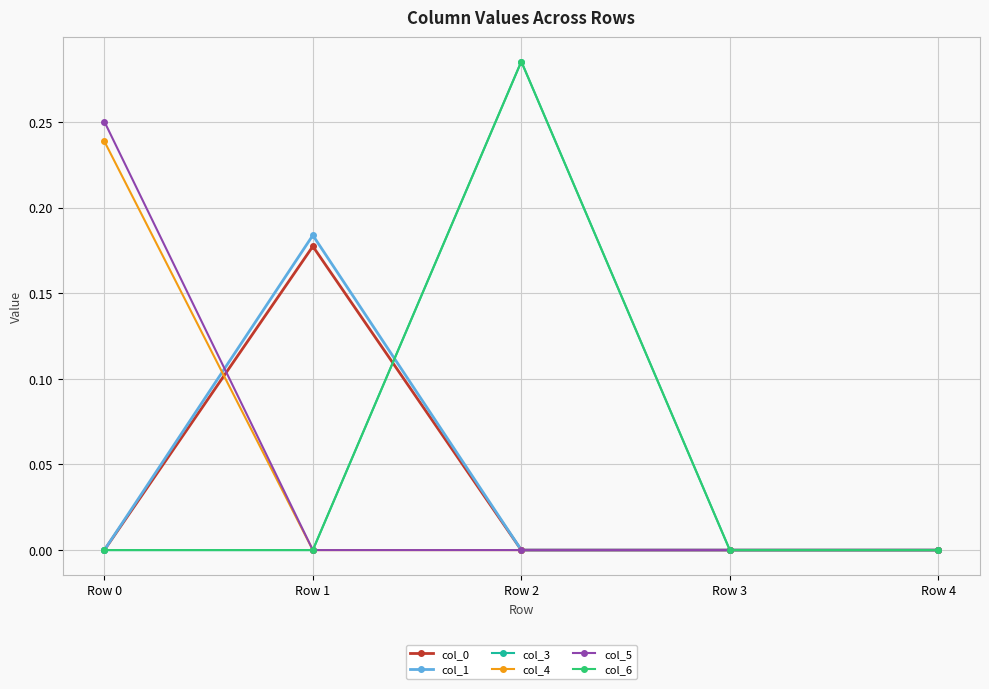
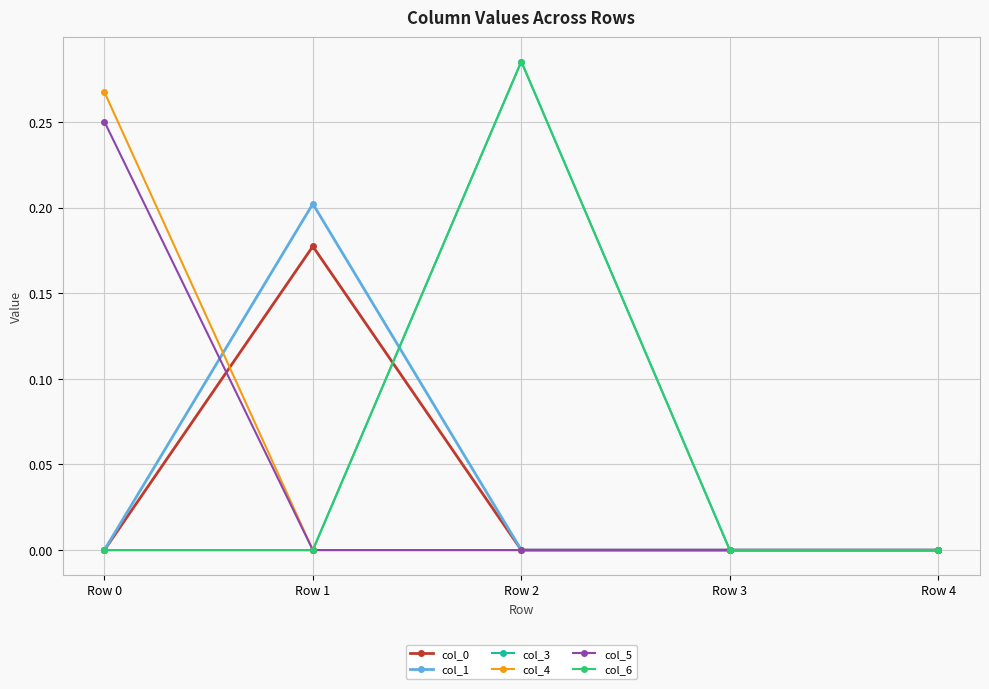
col_4, Row 0: 0.239 -> 0.267
col_1, Row 1: 0.184 -> 0.202
